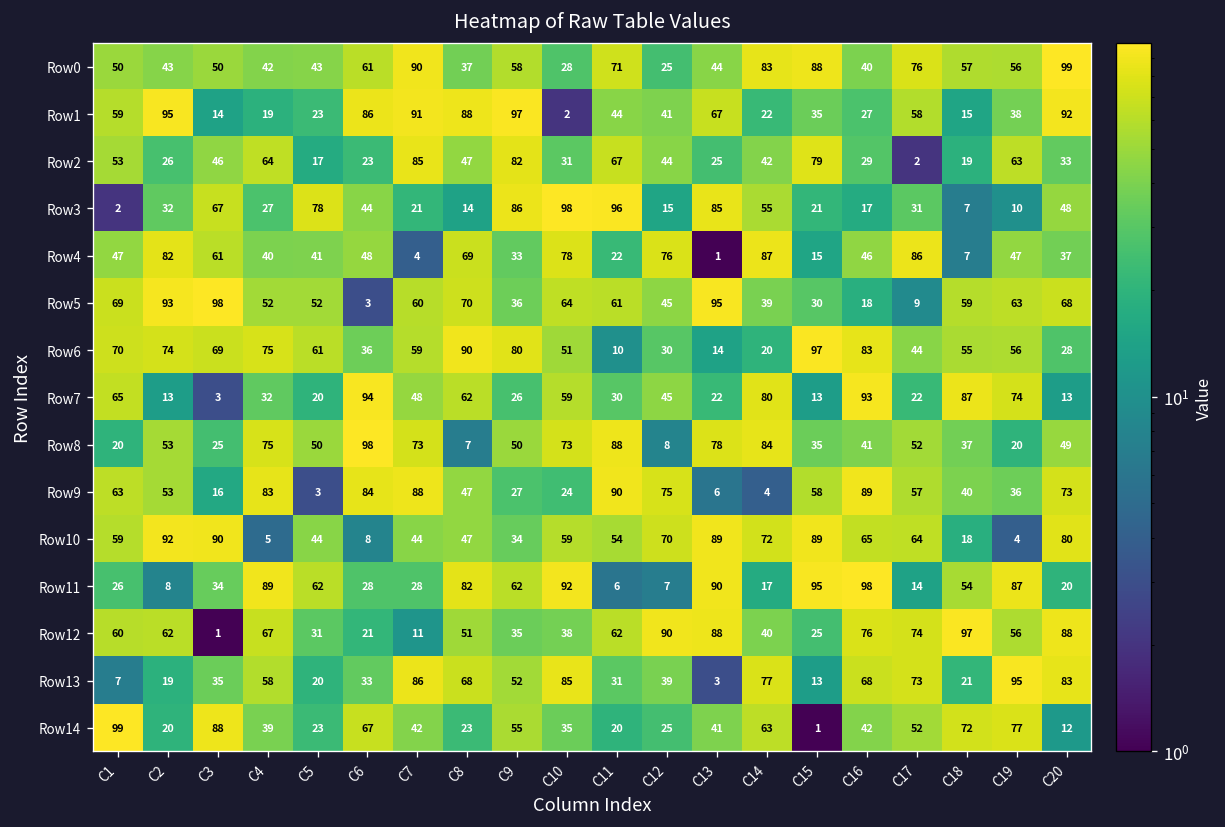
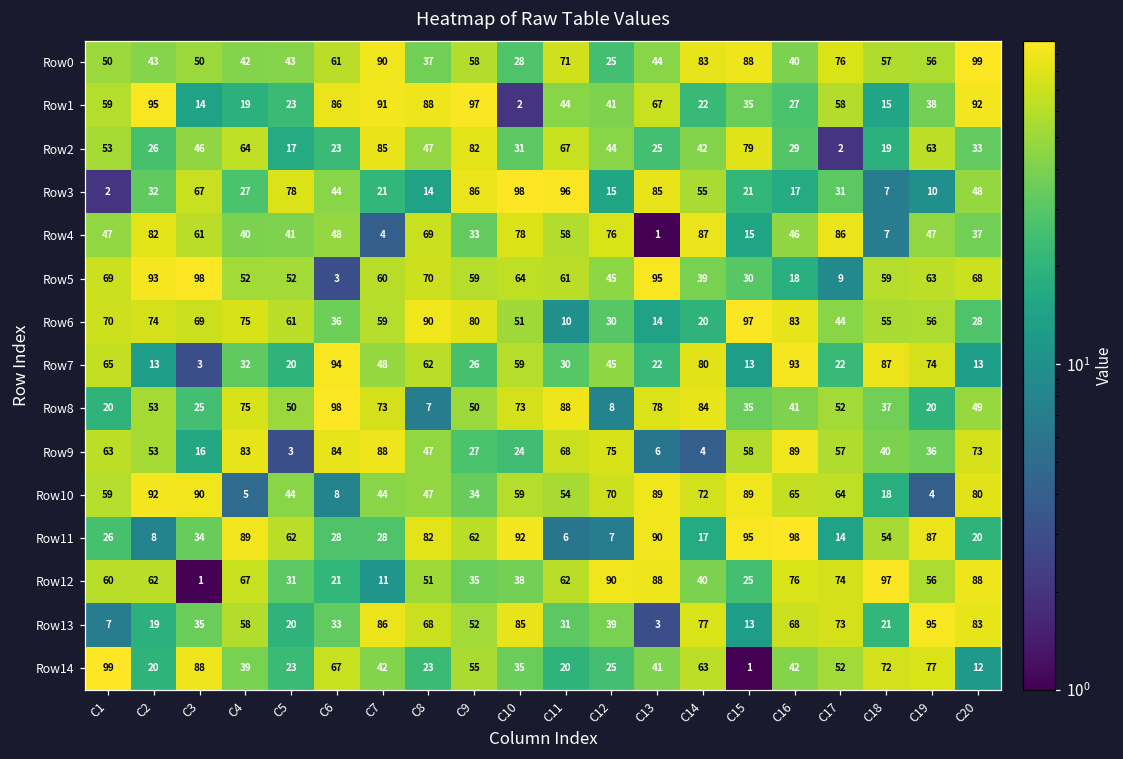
Row4, C11: 22 -> 58
Row5, C9: 36 -> 59
Row9, C11: 90 -> 68
